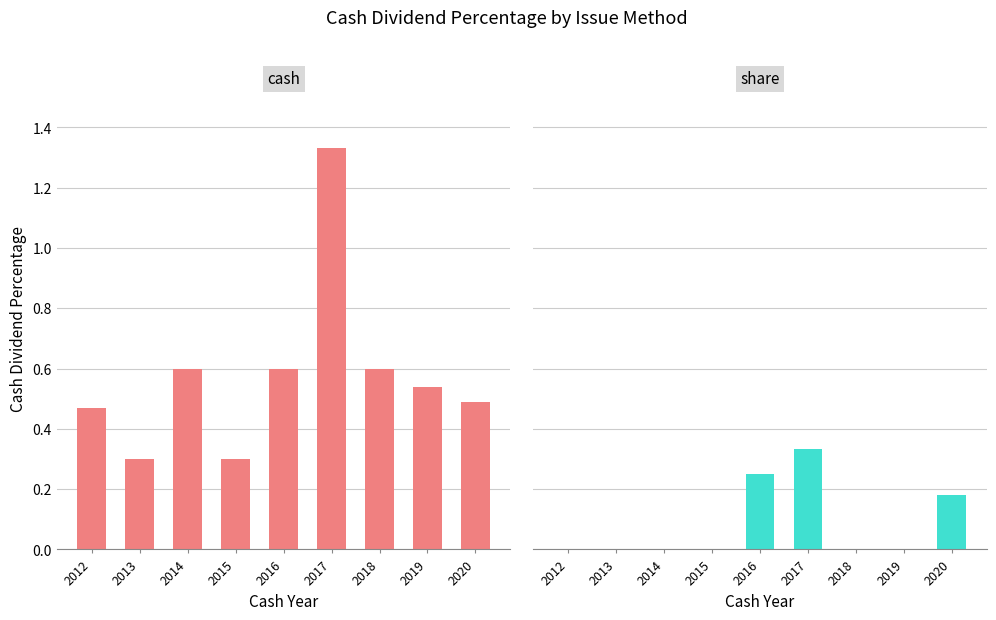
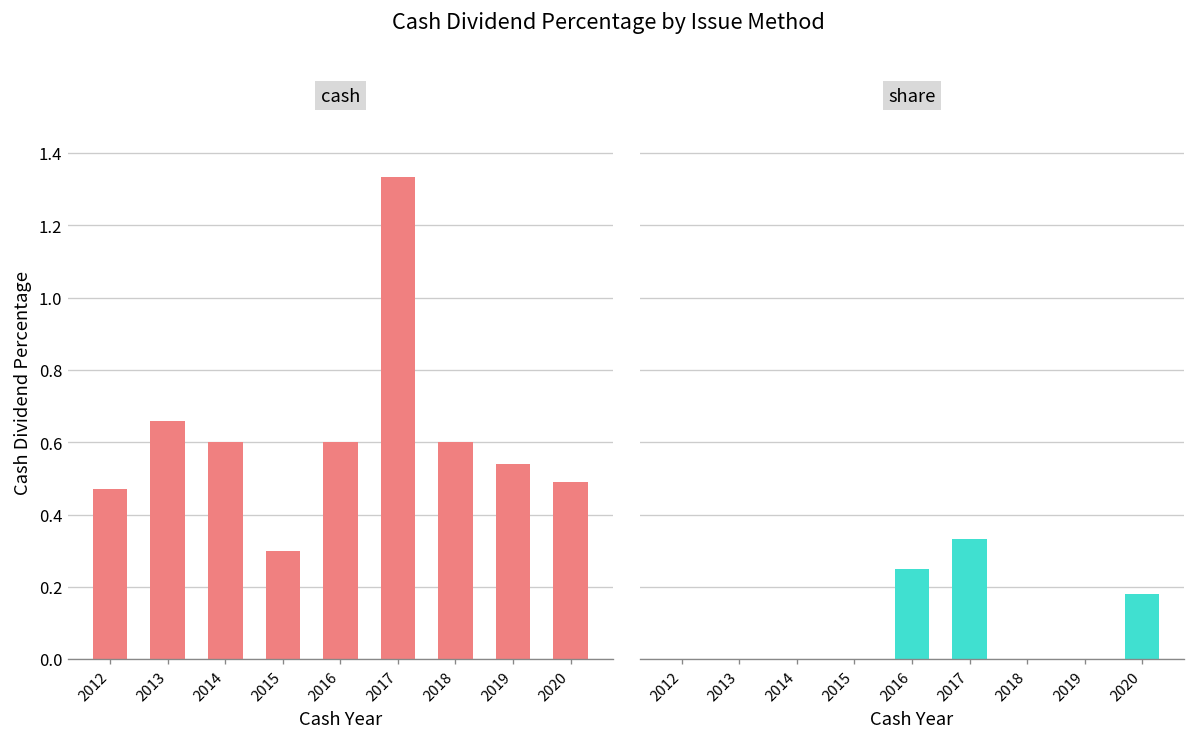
cash, 2013: 0.30 -> 0.66
